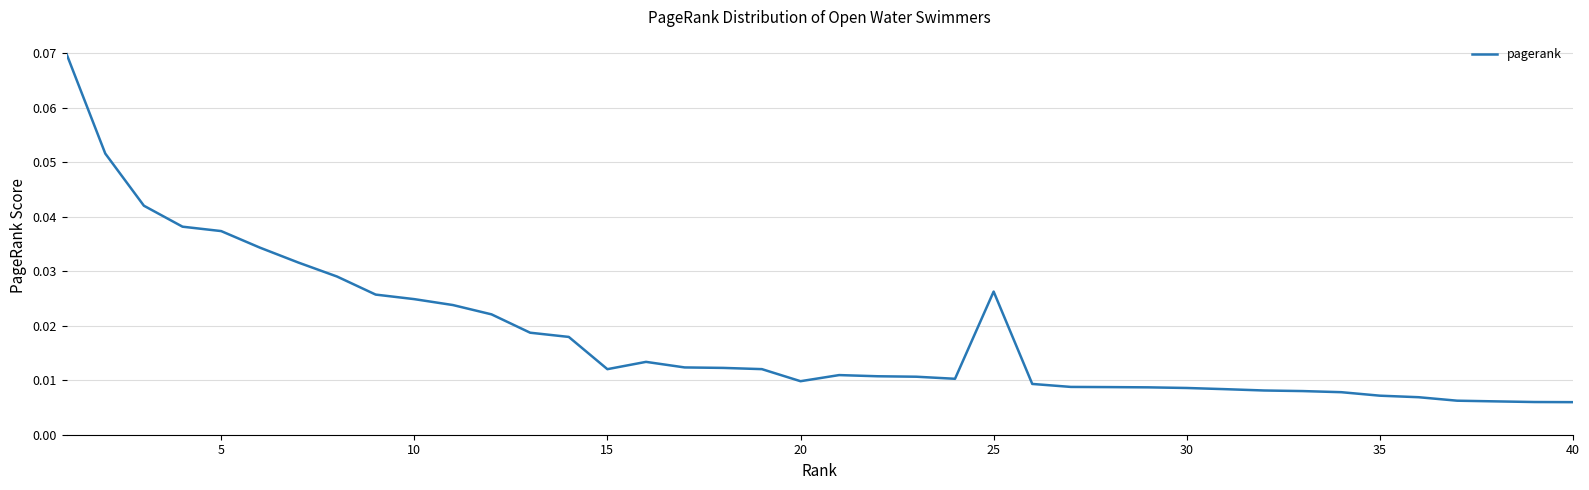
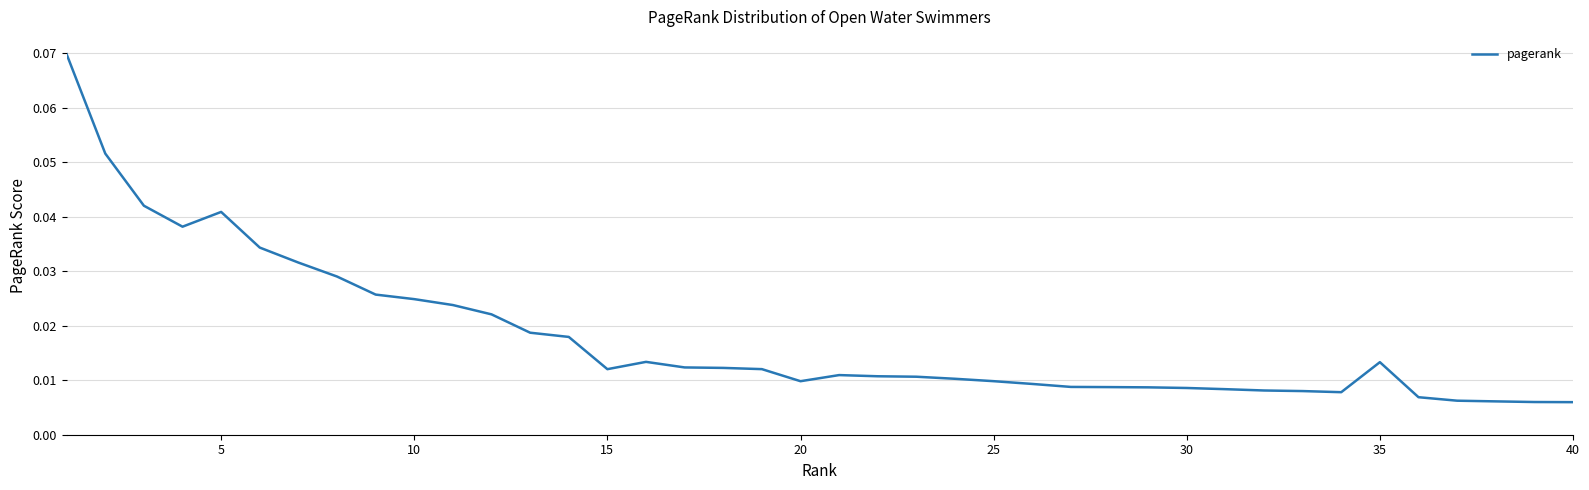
5: 0.037 -> 0.041
25: 0.026 -> 0.010
35: 0.007 -> 0.013
